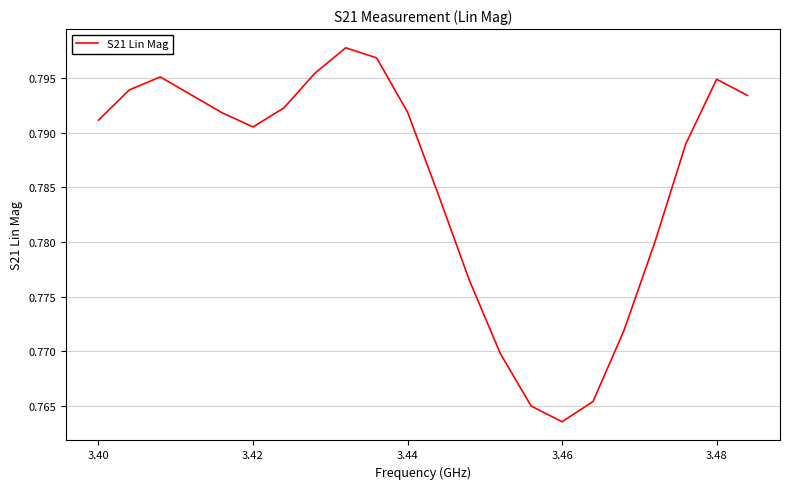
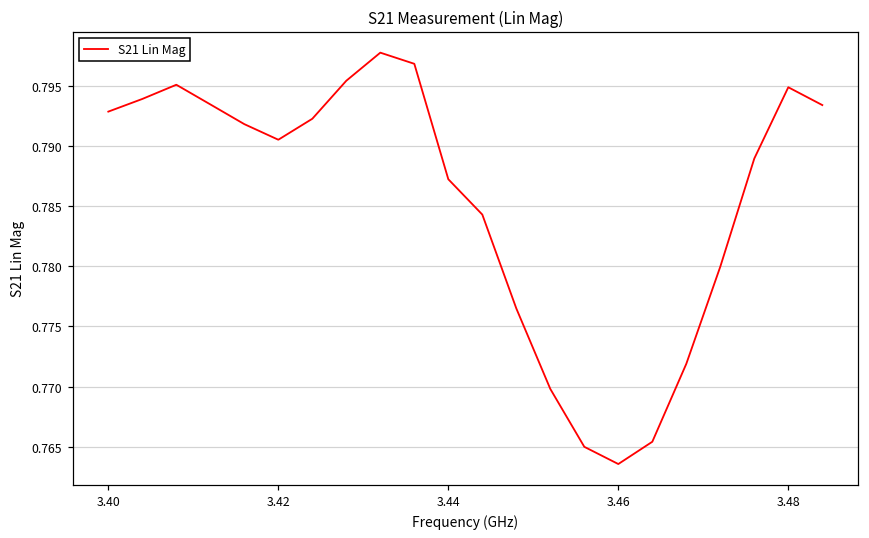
3.40: 0.7911 -> 0.7929
3.44: 0.7919 -> 0.7872
